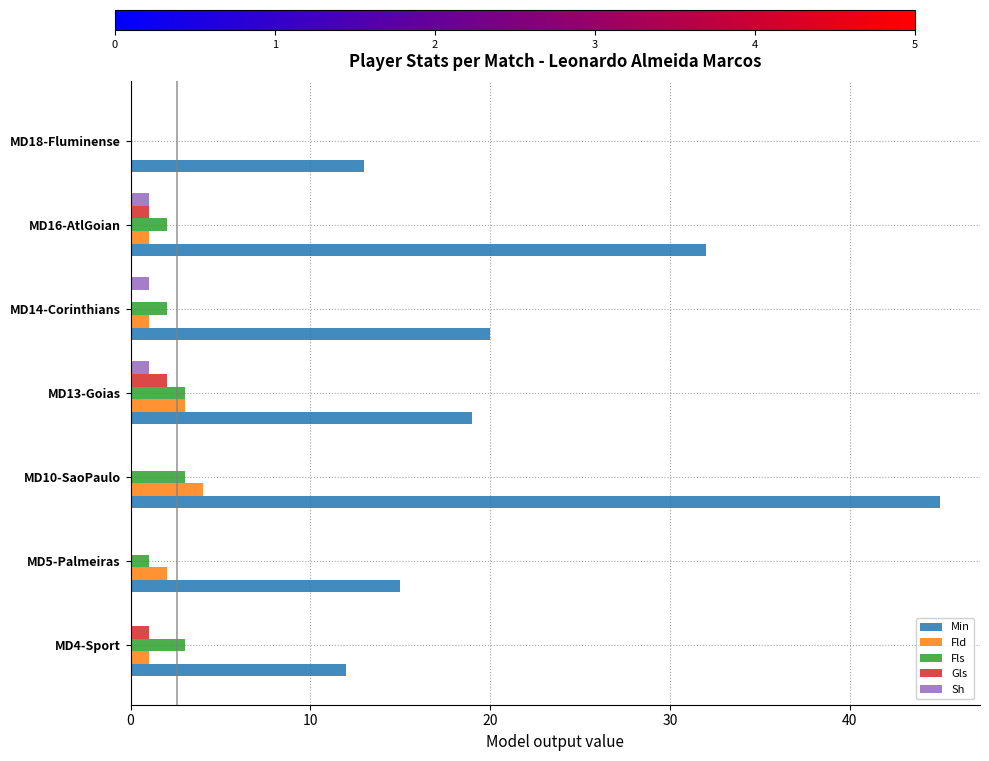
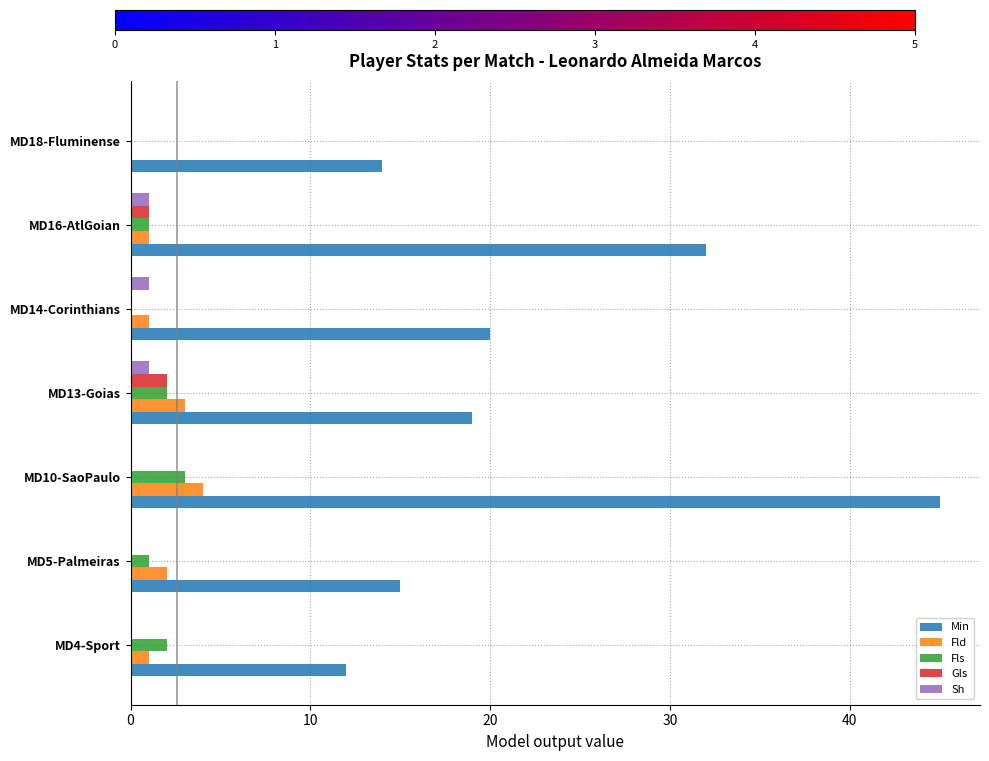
Min, MD18-Fluminense: 13 -> 14
Fls, MD16-AtlGoian: 2 -> 1
Fls, MD14-Corinthians: 2 -> 0
Fls, MD13-Goias: 3 -> 2
Gls, MD4-Sport: 1 -> 0
Fls, MD4-Sport: 3 -> 2
